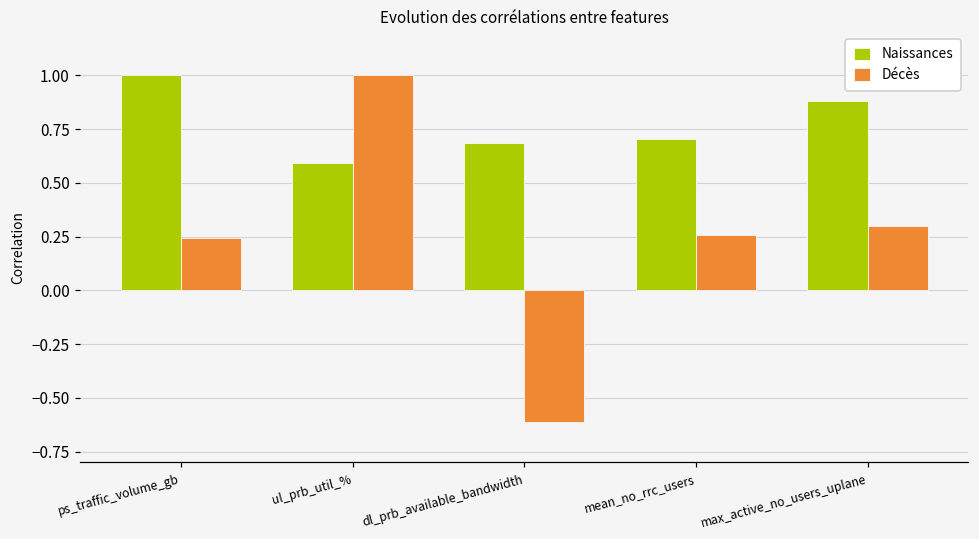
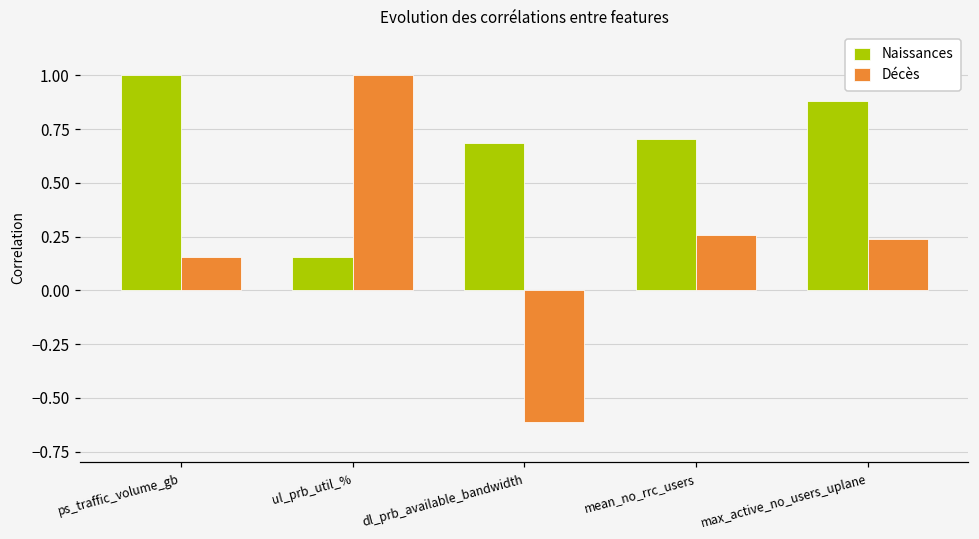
Décès, ps_traffic_volume_gb: 0.24 -> 0.16
Naissances, ul_prb_util_%: 0.59 -> 0.16
Décès, max_active_no_users_uplane: 0.30 -> 0.24
